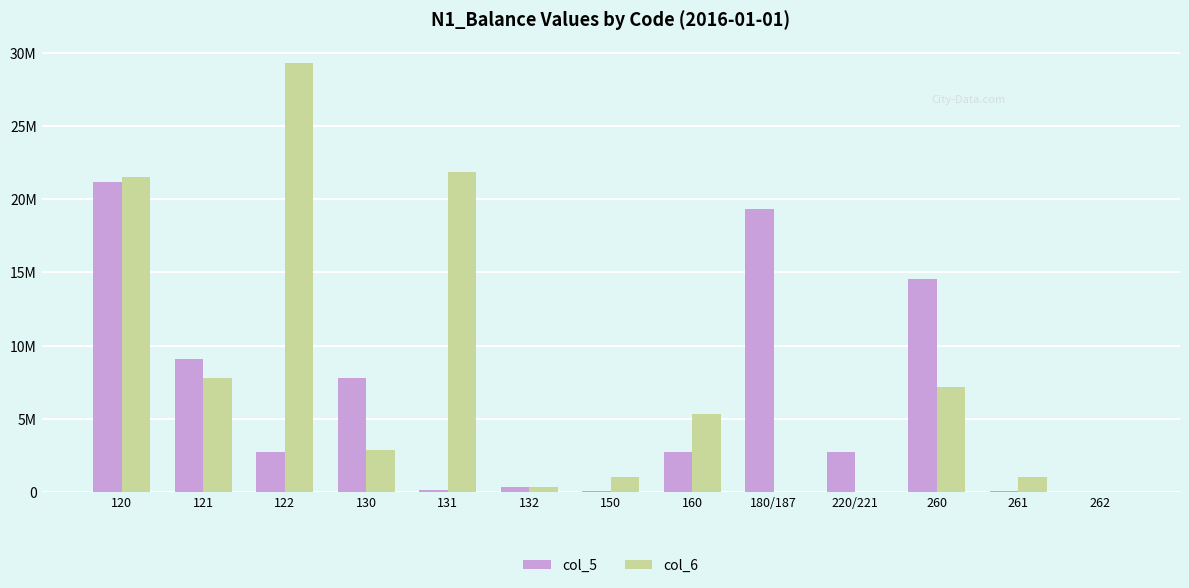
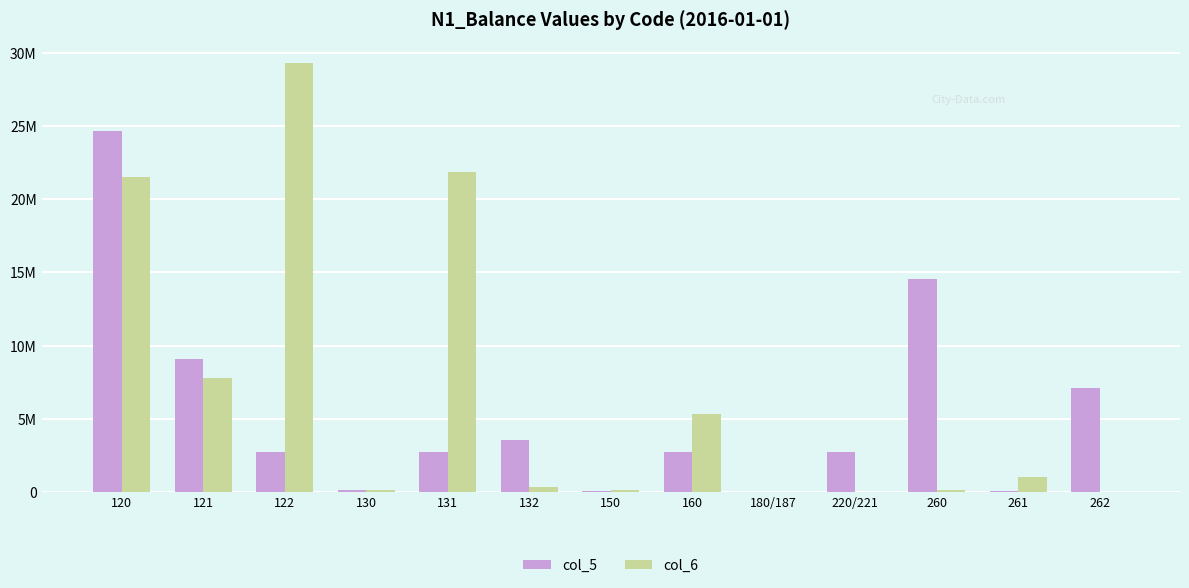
col_5, 120: 21200000 -> 24600000
col_5, 130: 7800000 -> 200000
col_6, 130: 2900000 -> 200000
col_5, 131: 200000 -> 2800000
col_5, 132: 300000 -> 3600000
col_6, 150: 1000000 -> 100000
col_5, 180/187: 19300000 -> 0
col_6, 260: 7200000 -> 200000
col_5, 262: 0 -> 7100000
